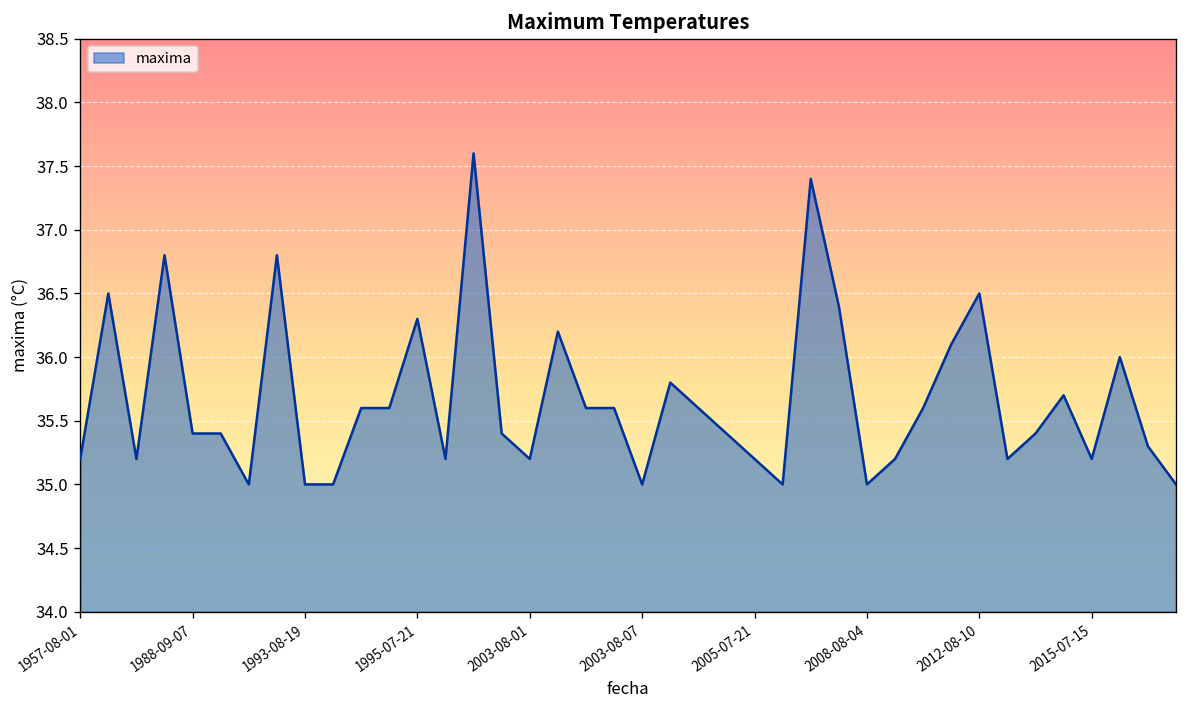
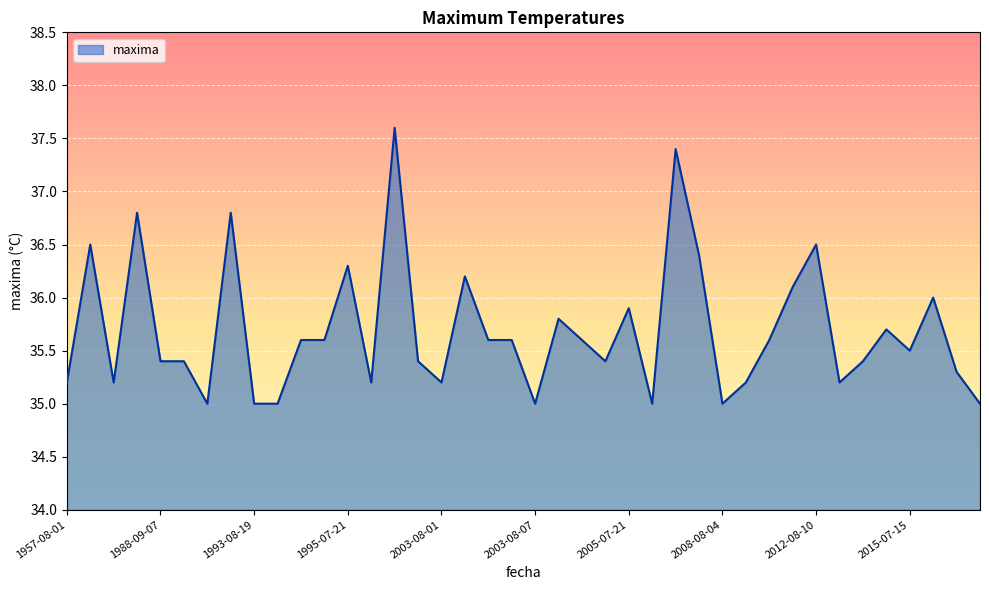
2005-07-21: 35.2 -> 35.9
2015-07-15: 35.2 -> 35.5
